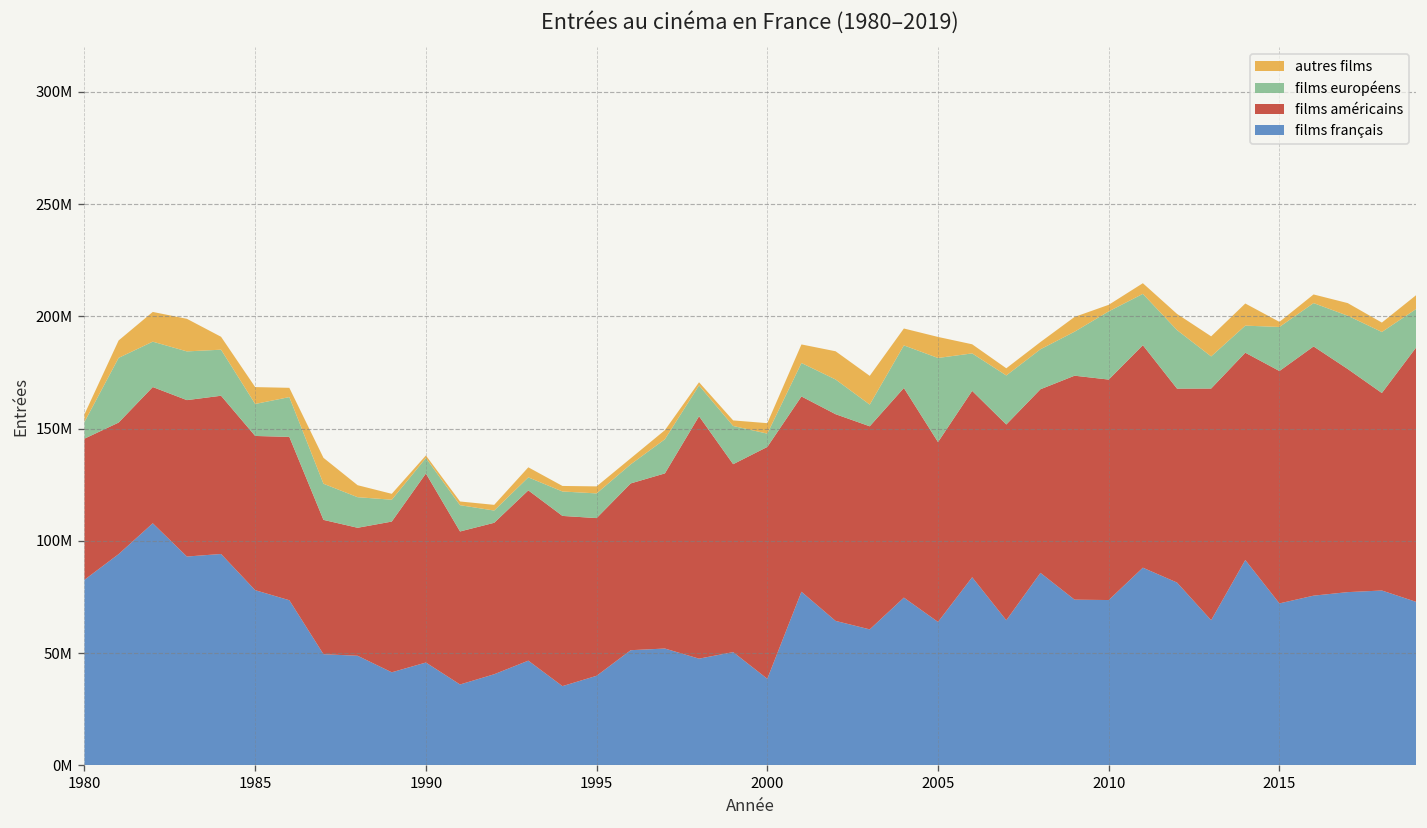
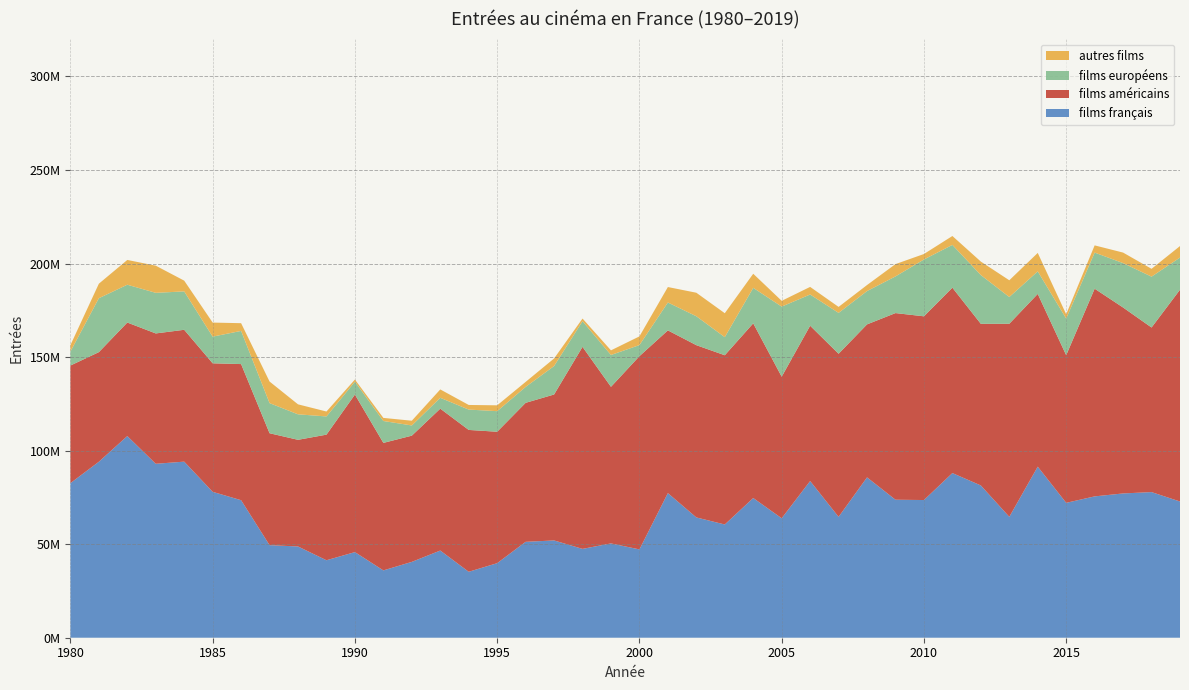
films français, 2000: 39000000 -> 47000000
films américains, 2005: 80000000 -> 76000000
autres films, 2005: 9000000 -> 3000000
films américains, 2015: 104000000 -> 79000000
